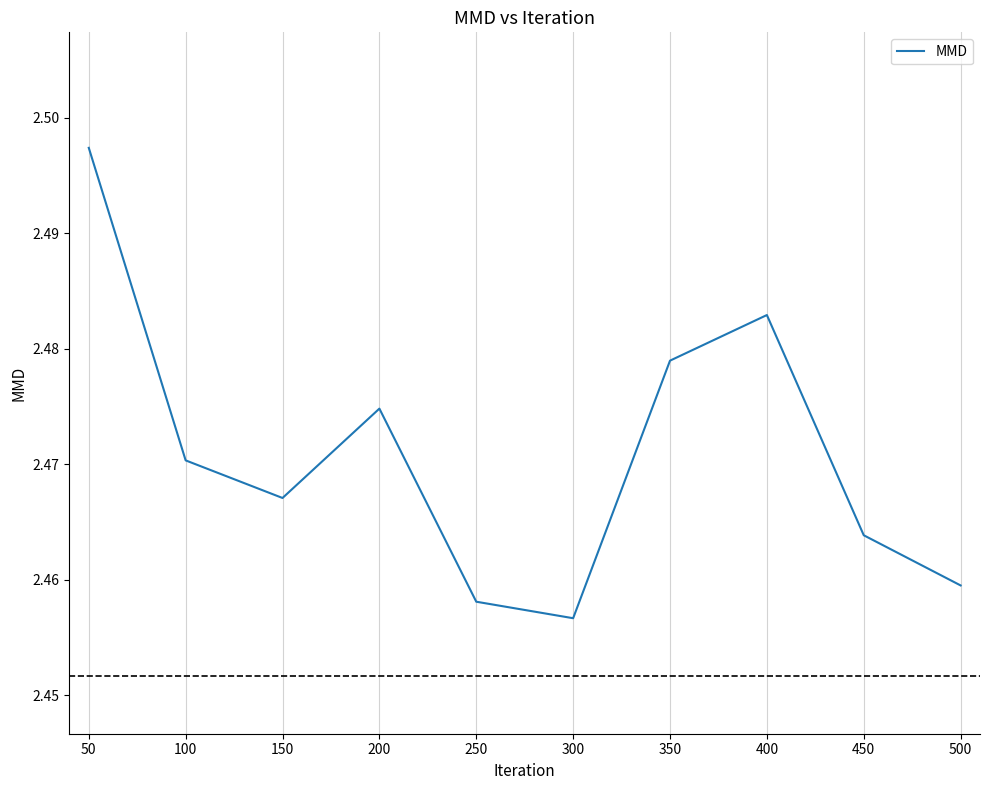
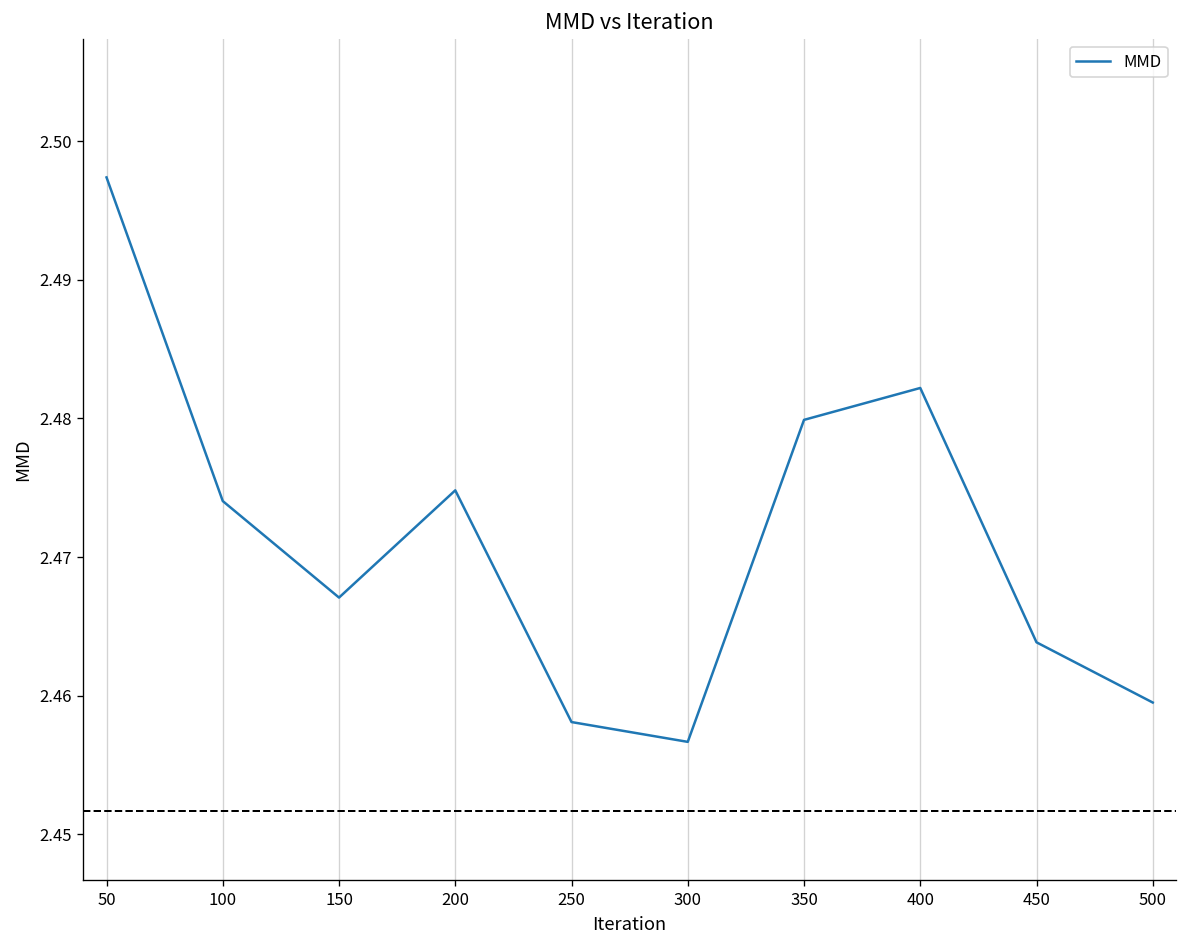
100: 2.4703 -> 2.4740
350: 2.4790 -> 2.4799
400: 2.4829 -> 2.4822
